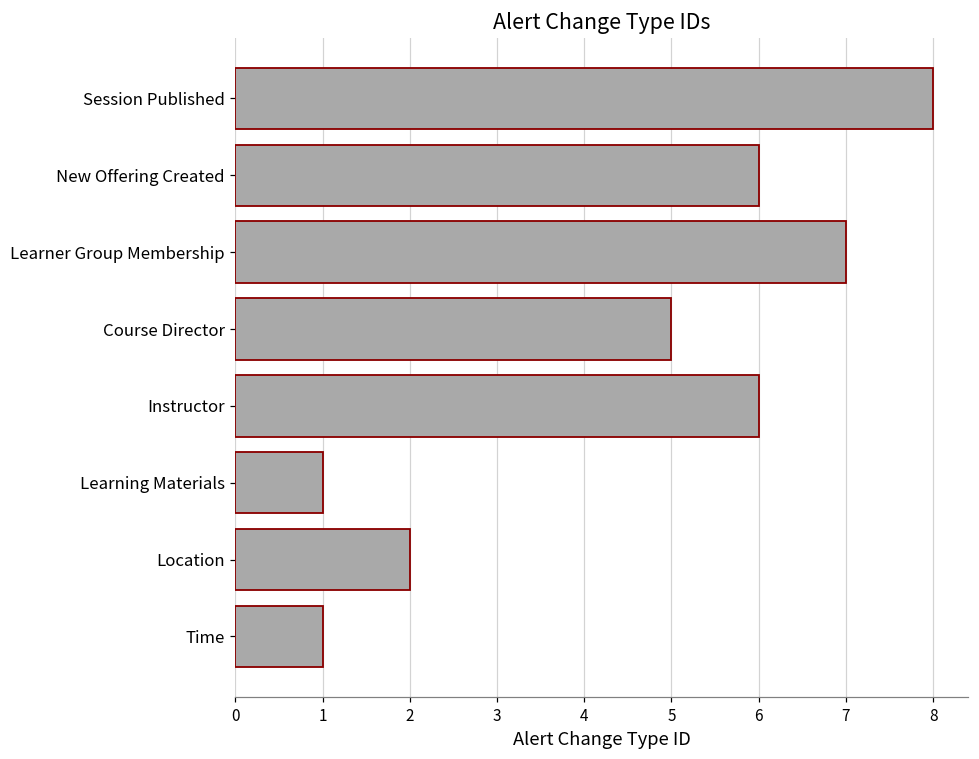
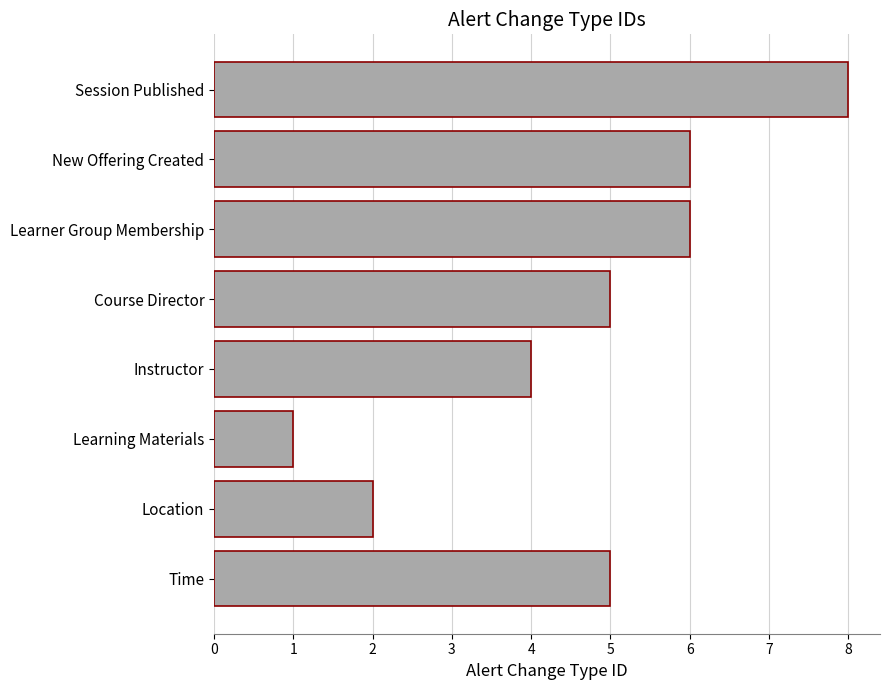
Learner Group Membership: 7 -> 6
Instructor: 6 -> 4
Time: 1 -> 5
